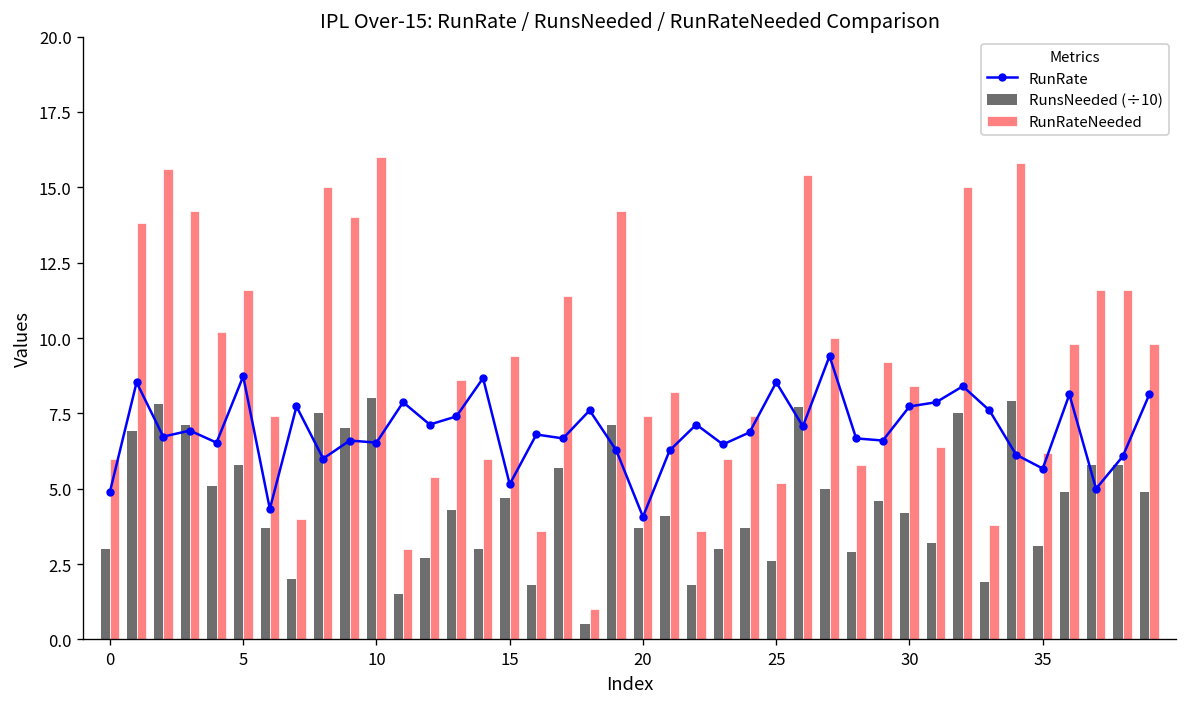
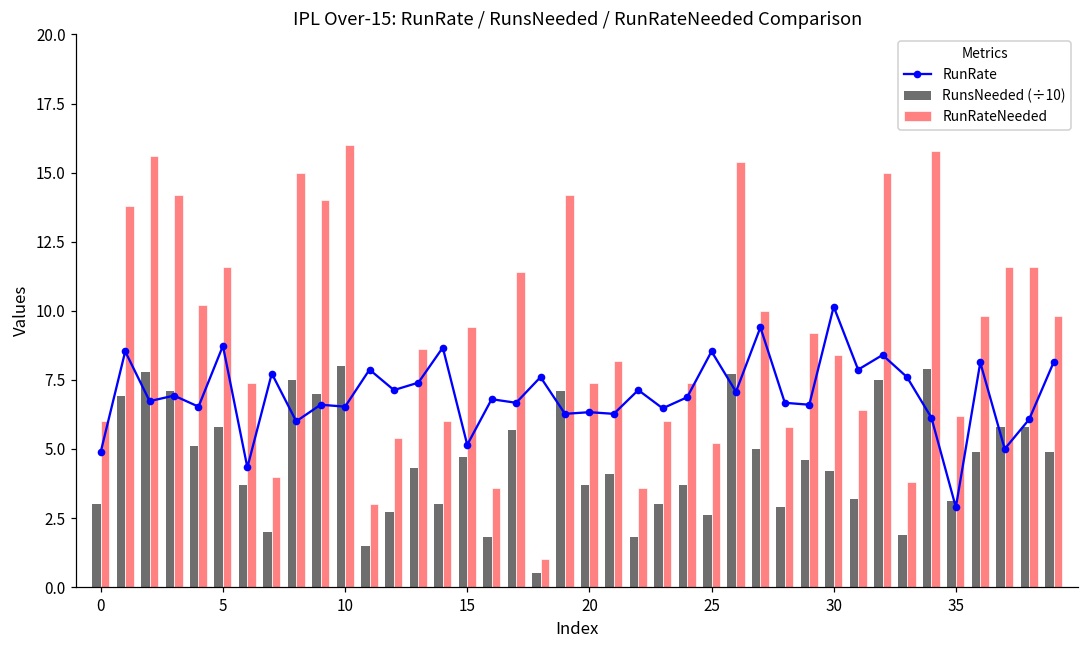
RunRate, 20: 4.1 -> 6.3
RunRate, 30: 7.7 -> 10.2
RunRate, 35: 5.7 -> 2.9
